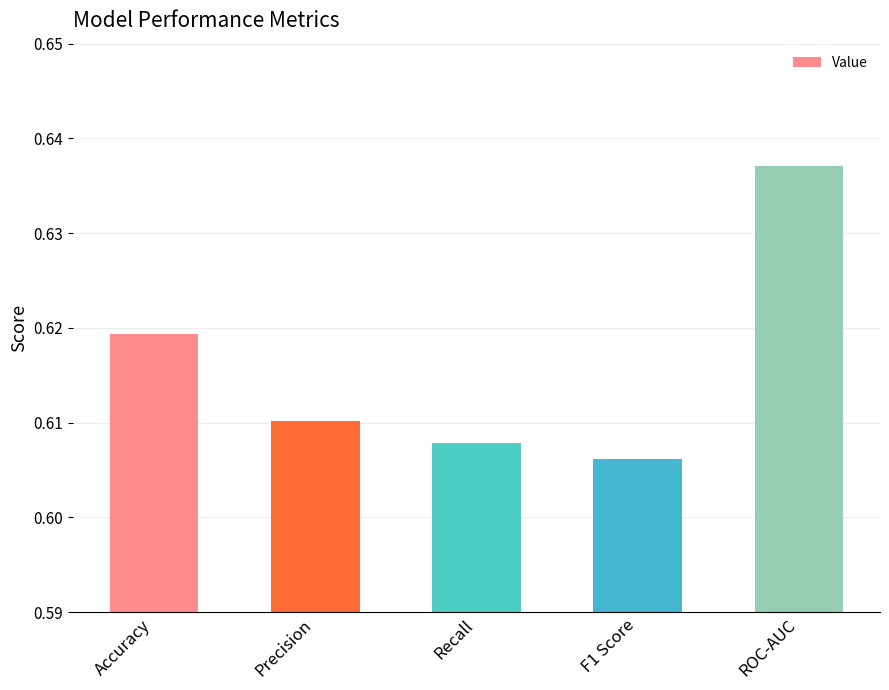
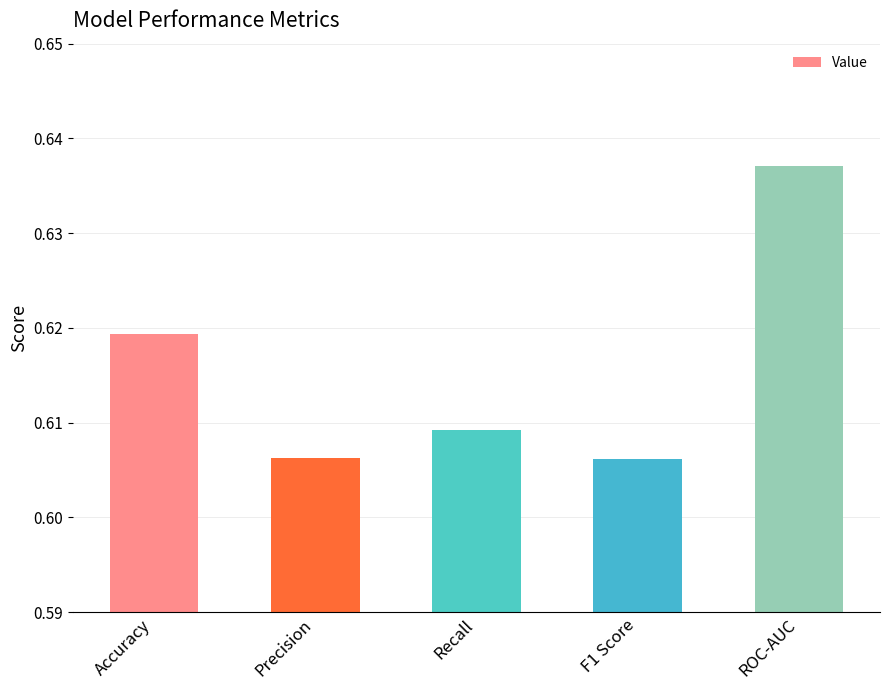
Precision: 0.610 -> 0.606
Recall: 0.608 -> 0.609
